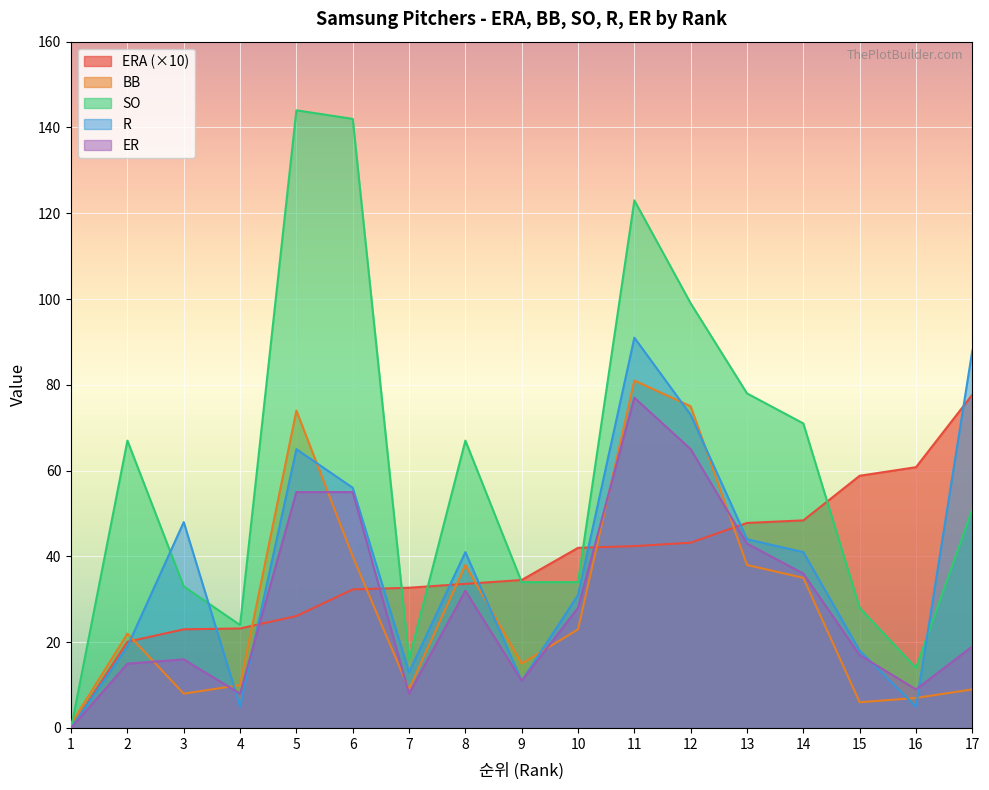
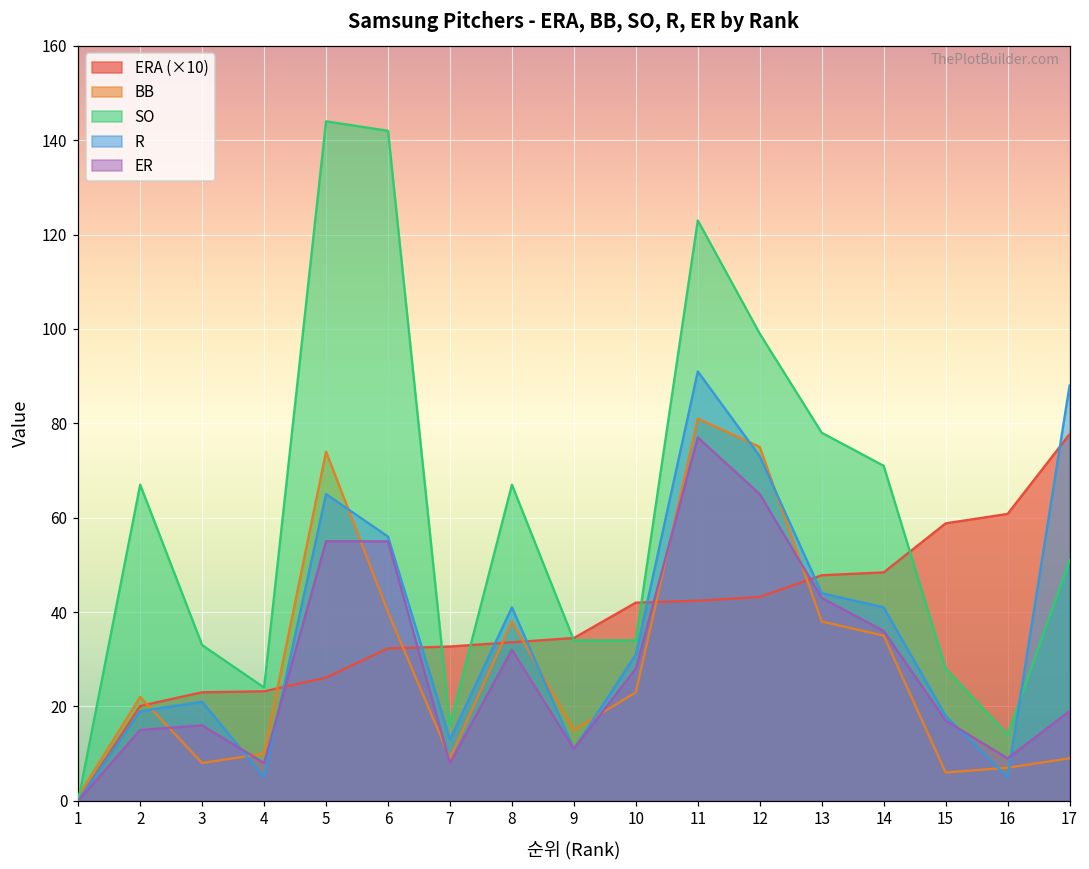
R, 3: 48 -> 21
